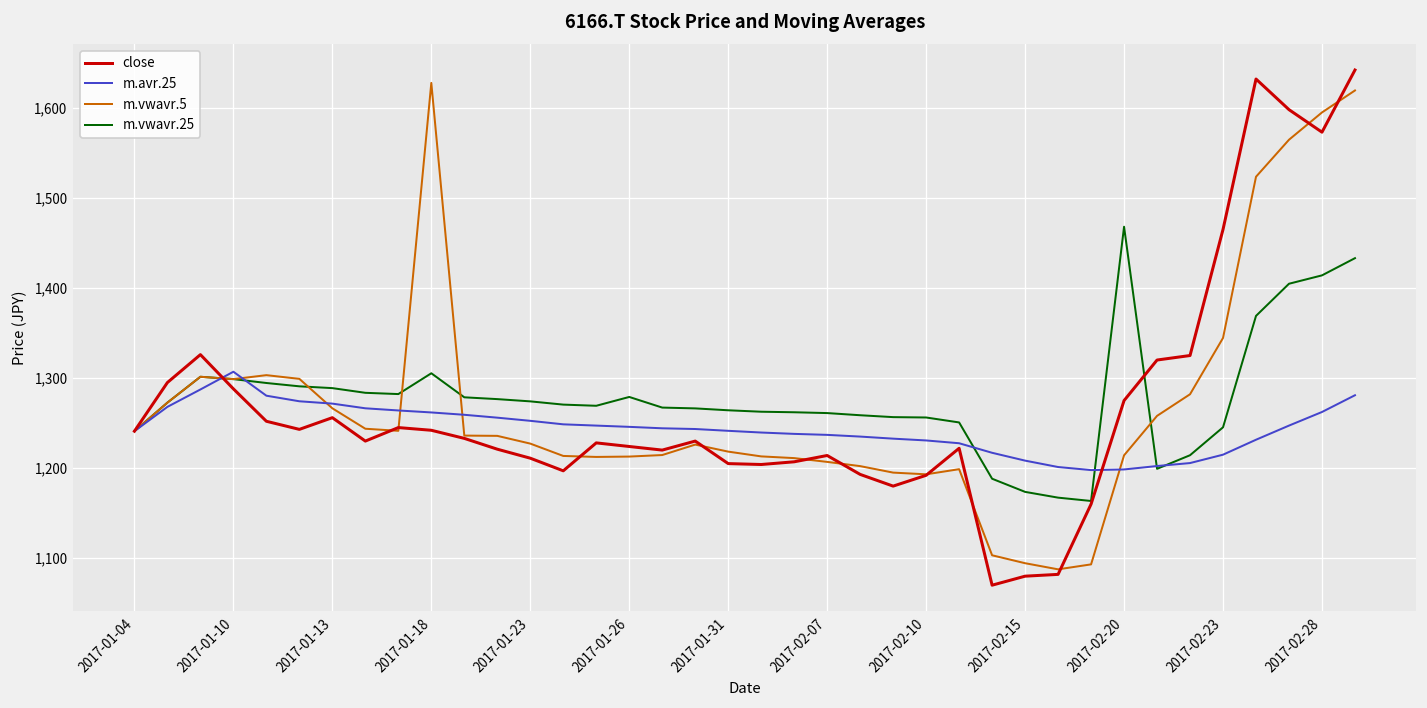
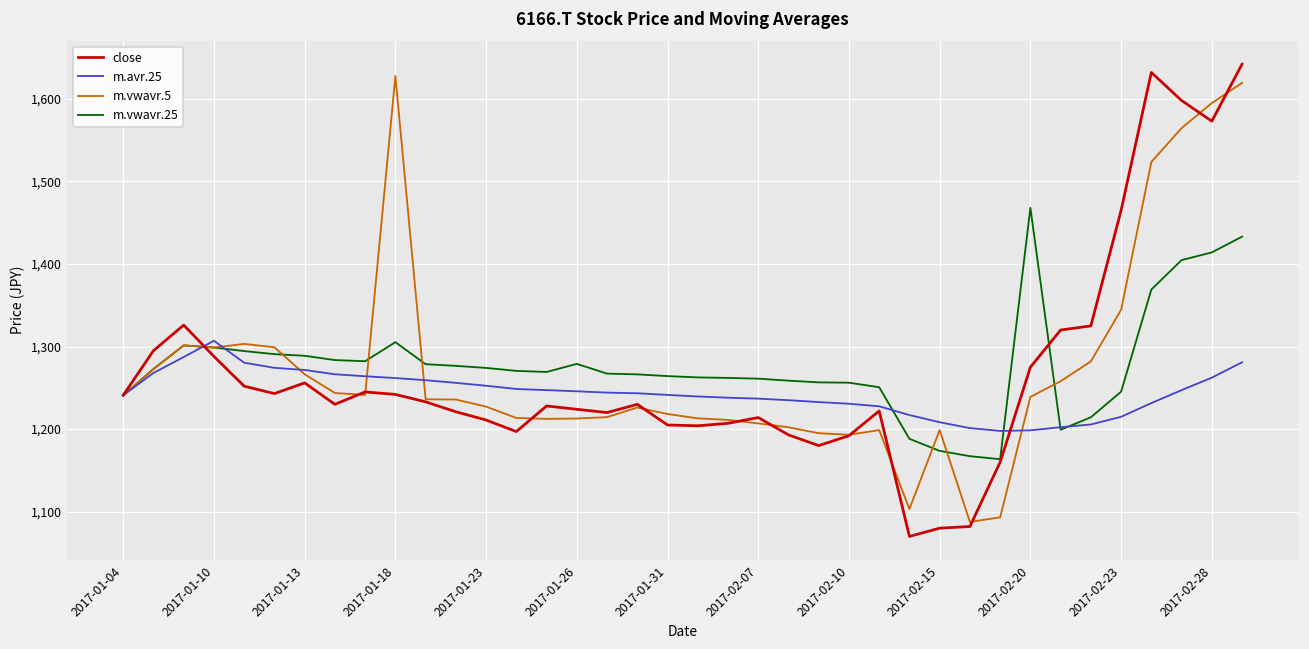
m.vwavr.5, 2017-02-15: 1,090 -> 1,200
m.vwavr.5, 2017-02-20: 1,210 -> 1,240
